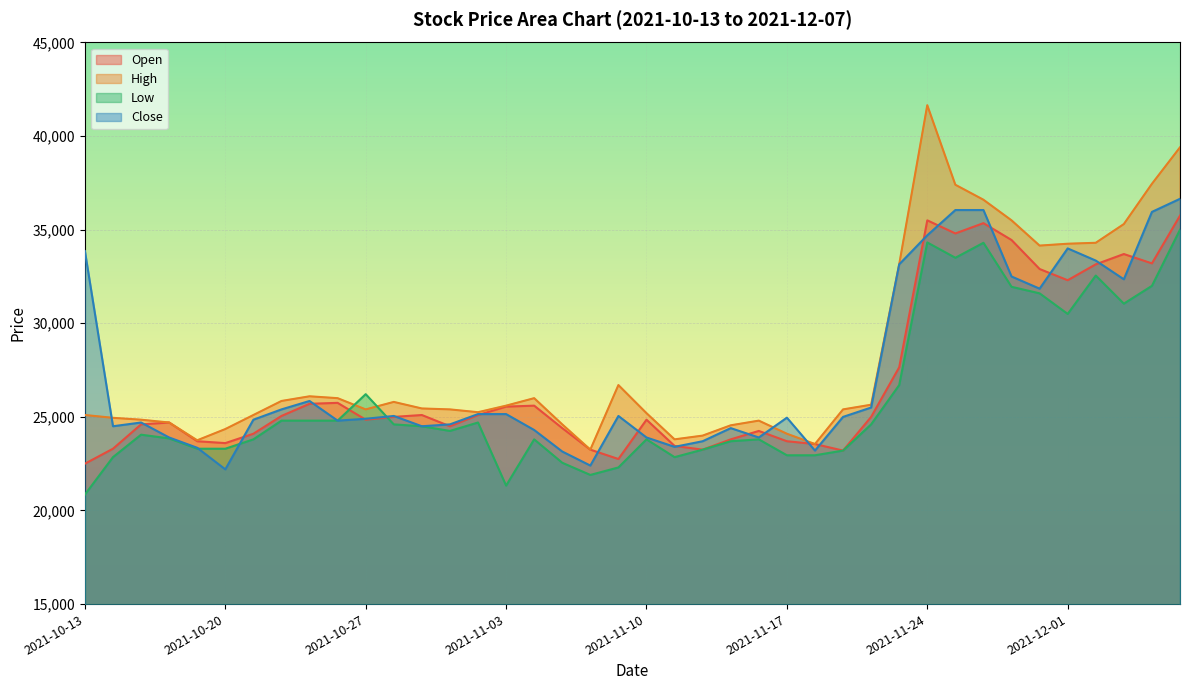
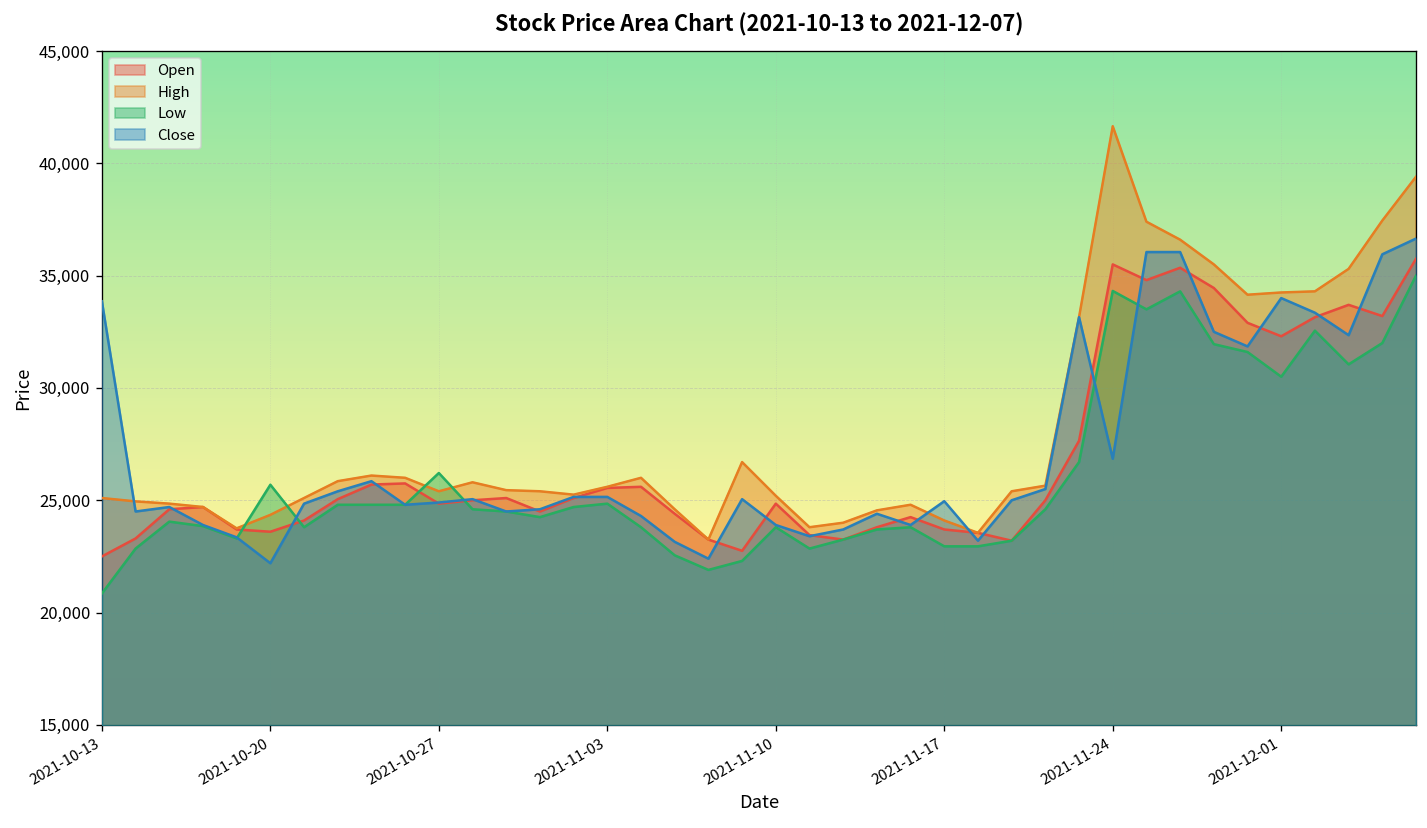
Low, 2021-10-20: 23,300 -> 25,700
Low, 2021-11-03: 21,300 -> 24,900
Close, 2021-11-24: 34,700 -> 26,800
